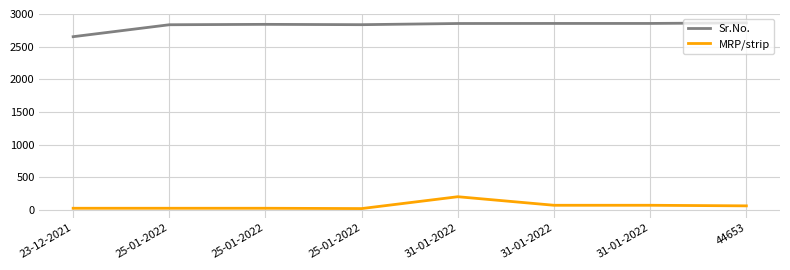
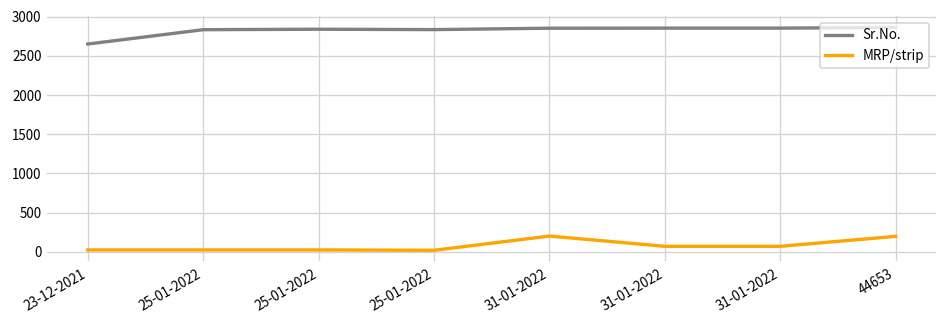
MRP/strip, 44653: 100 -> 200
